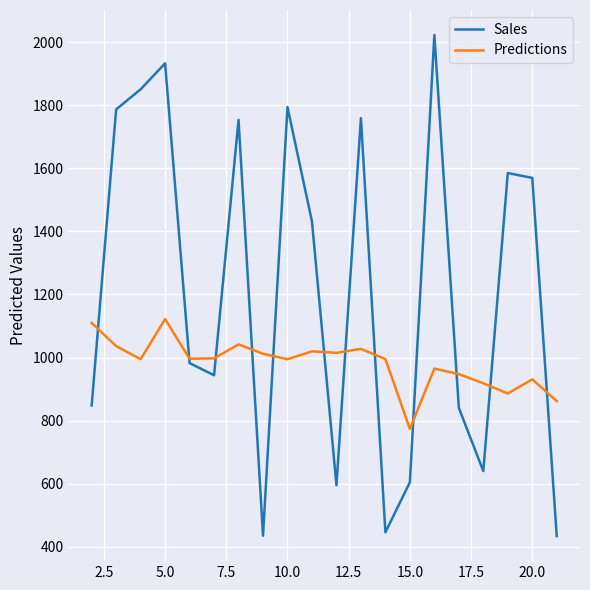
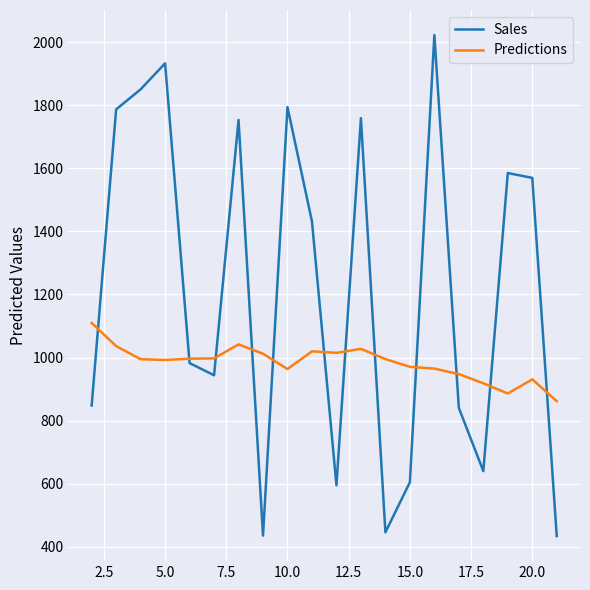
Predictions, 5.0: 1120 -> 990
Predictions, 10.0: 990 -> 960
Predictions, 15.0: 770 -> 970
